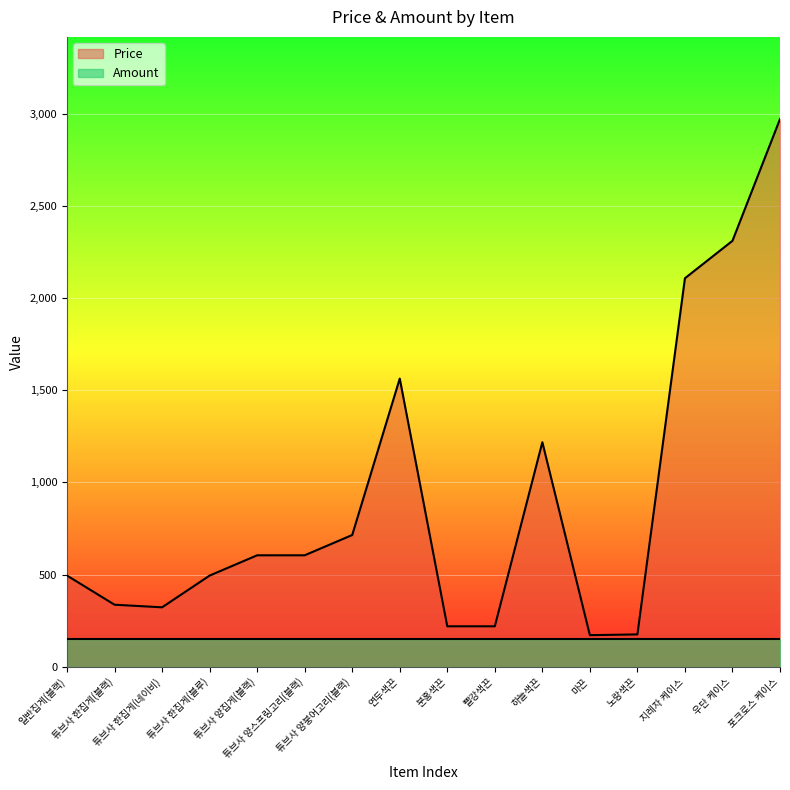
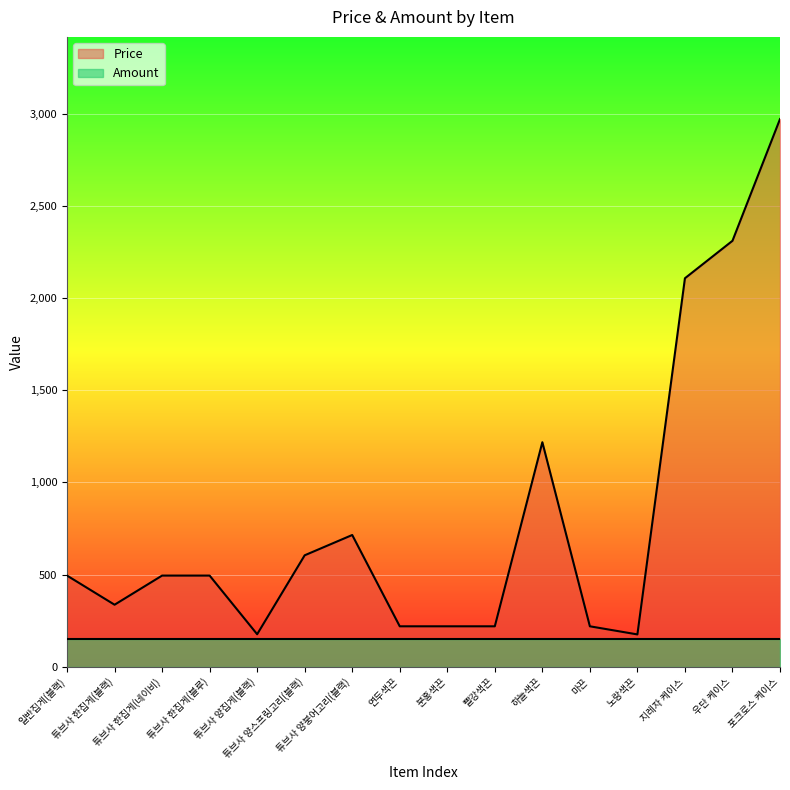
Price, 튜브사 한집게(네이비): 320 -> 500
Price, 튜브사 양집게(블랙): 610 -> 180
Price, 연두색끈: 1,560 -> 220
Price, 마끈: 170 -> 220
